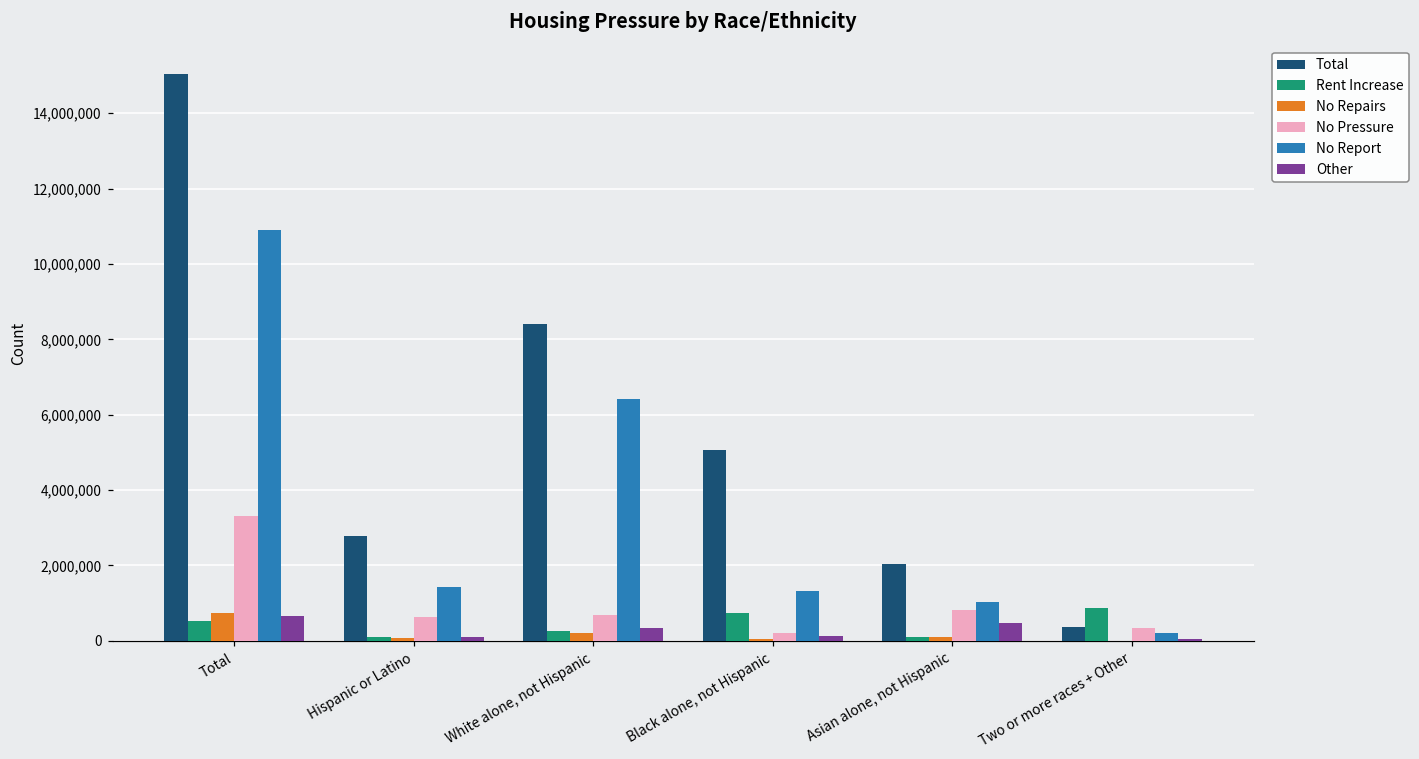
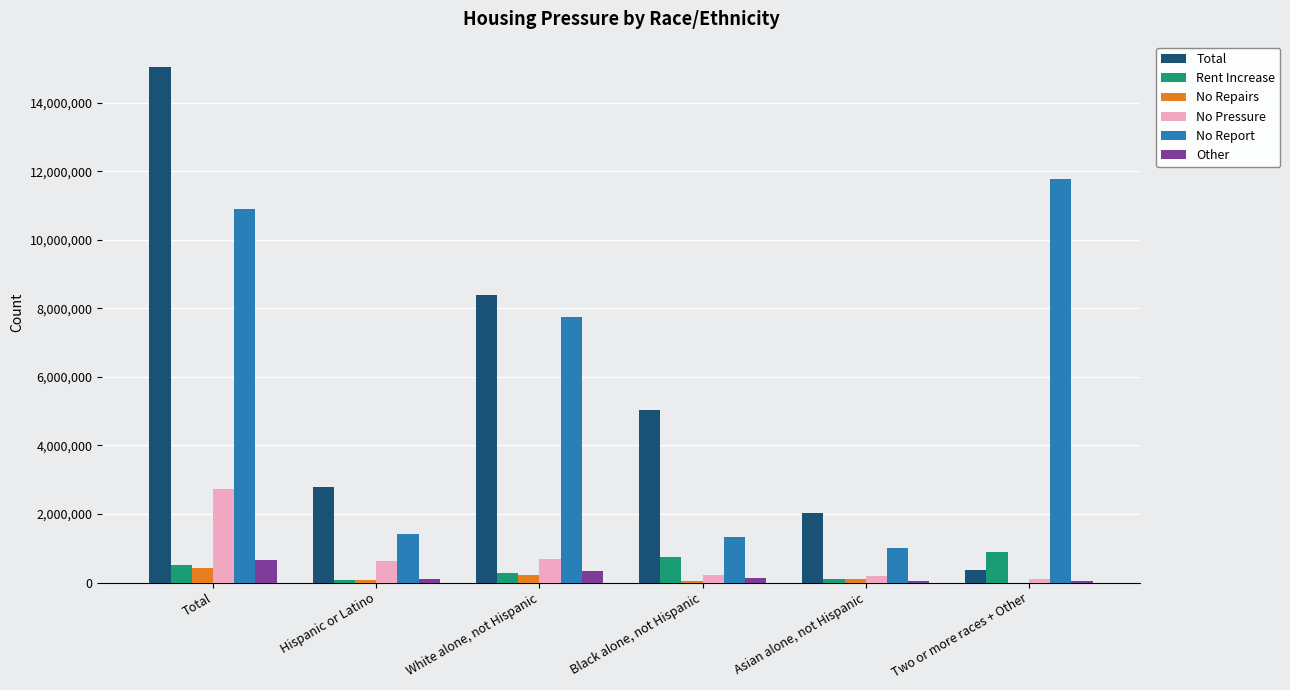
No Repairs, Total: 700,000 -> 400,000
No Pressure, Total: 3,300,000 -> 2,700,000
No Report, White alone, not Hispanic: 6,400,000 -> 7,700,000
No Pressure, Asian alone, not Hispanic: 800,000 -> 200,000
Other, Asian alone, not Hispanic: 500,000 -> 0
No Pressure, Two or more races + Other: 300,000 -> 100,000
No Report, Two or more races + Other: 200,000 -> 11,800,000
